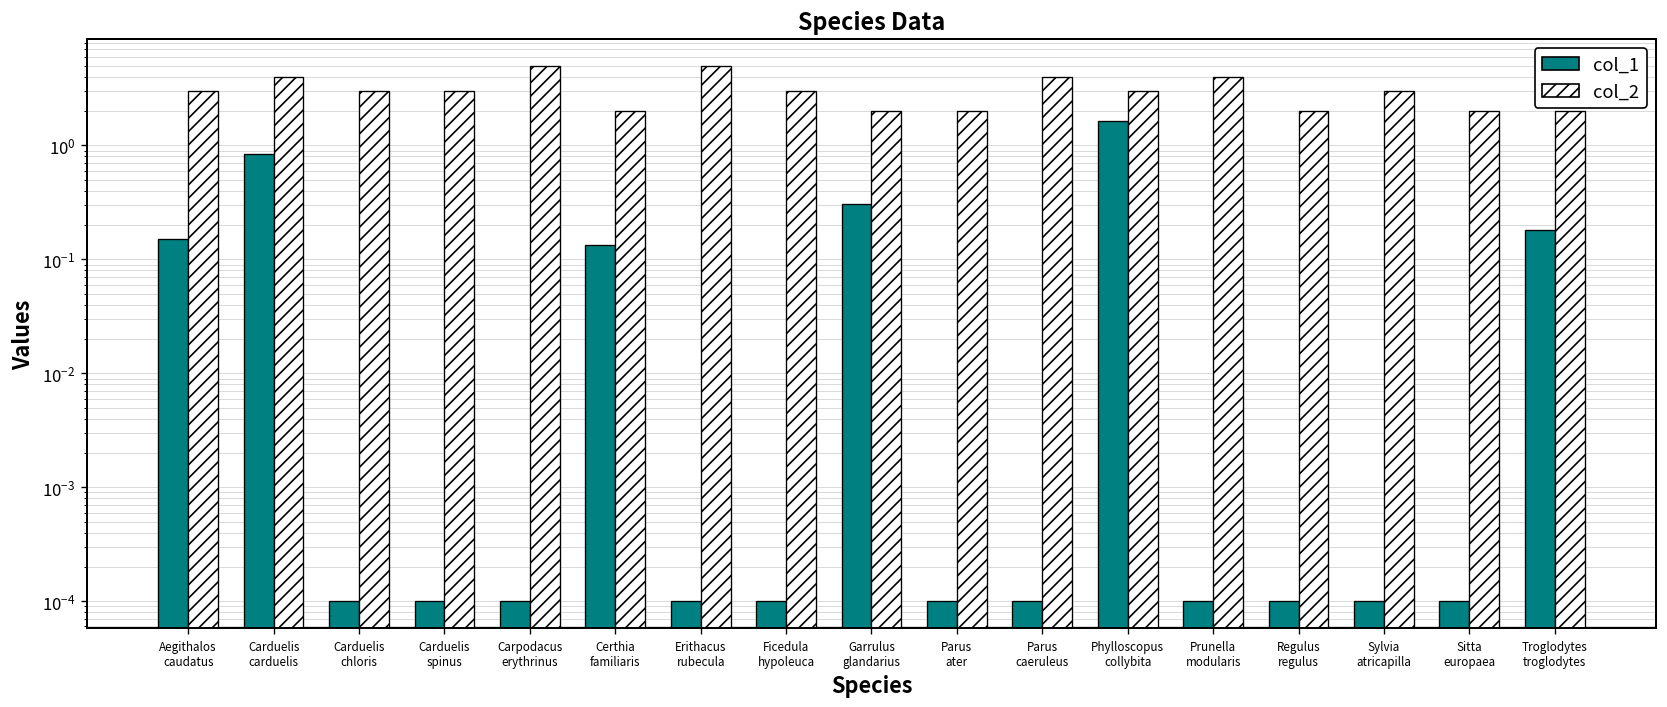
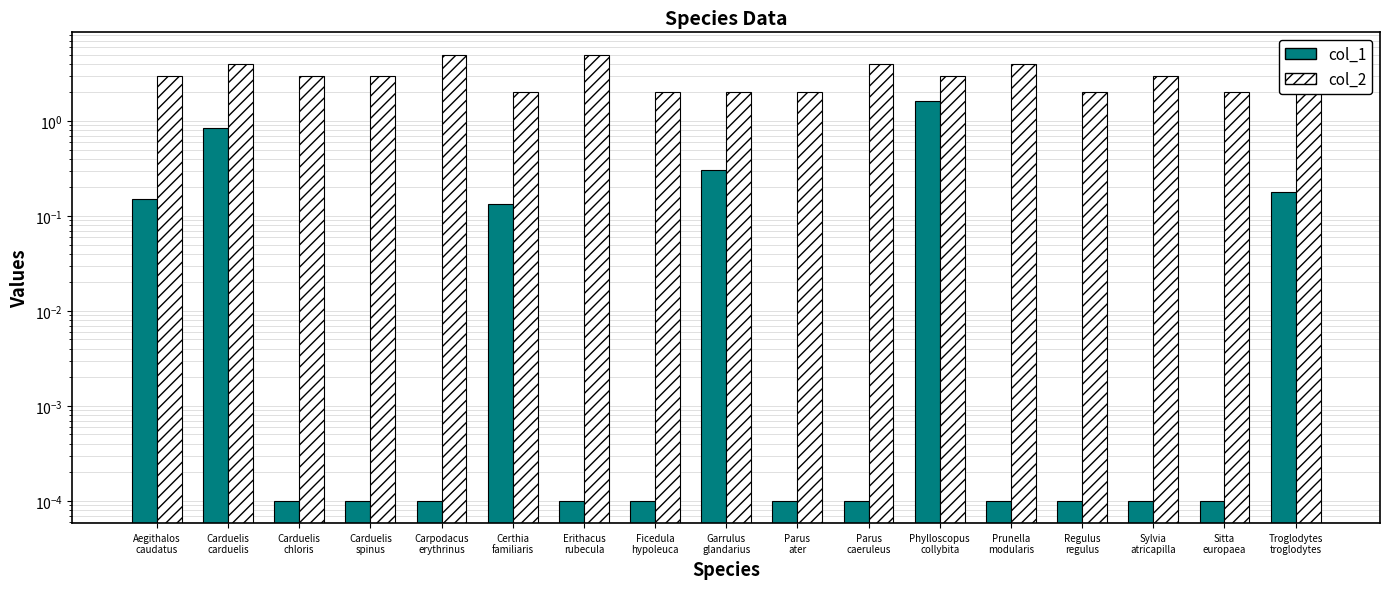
col_2, Ficedula hypoleuca: 3 -> 2
